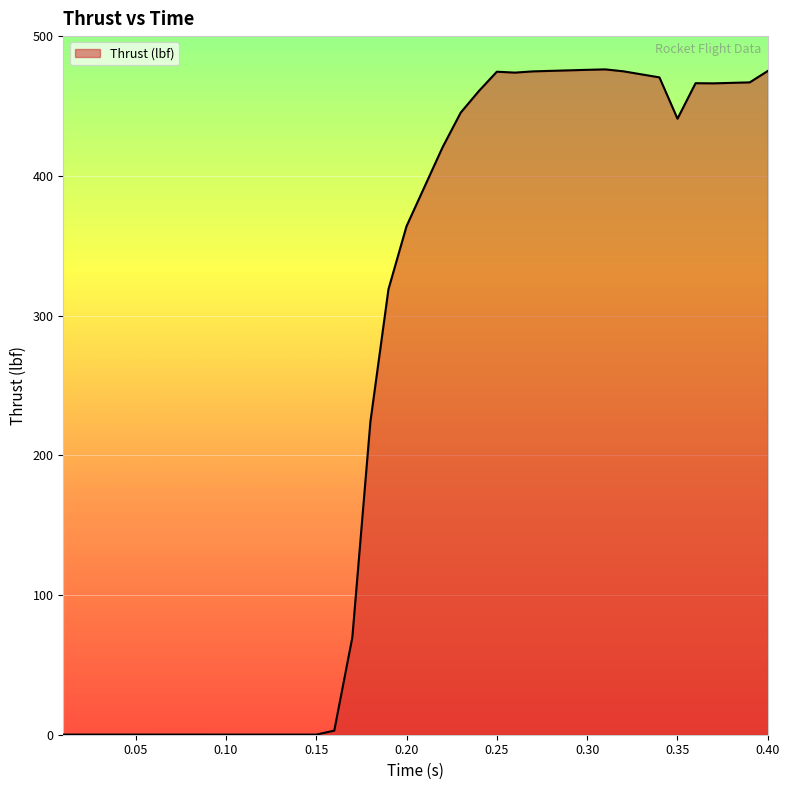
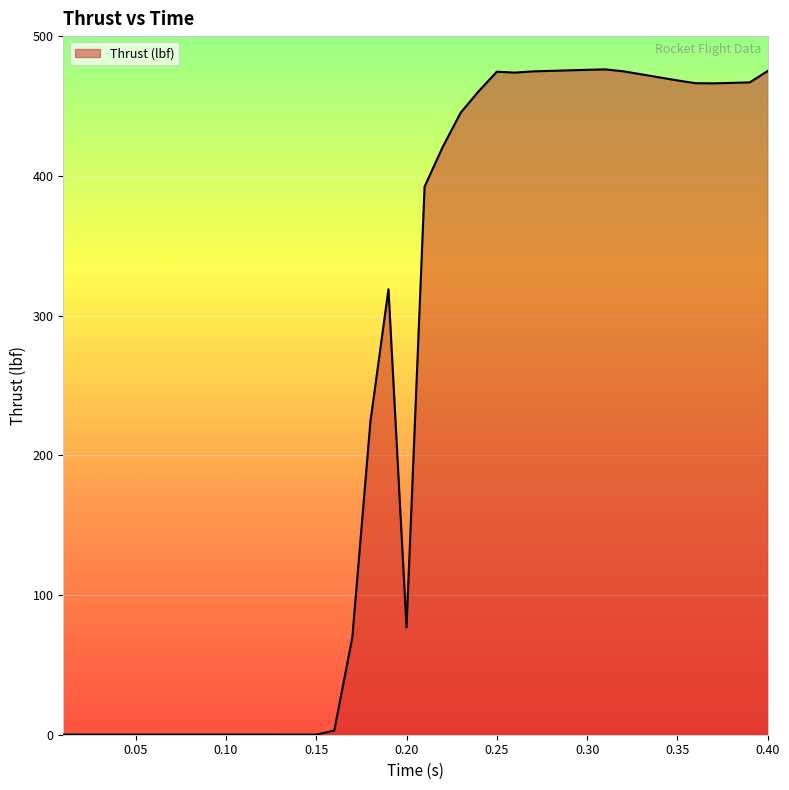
0.20: 364 -> 77
0.35: 441 -> 468
